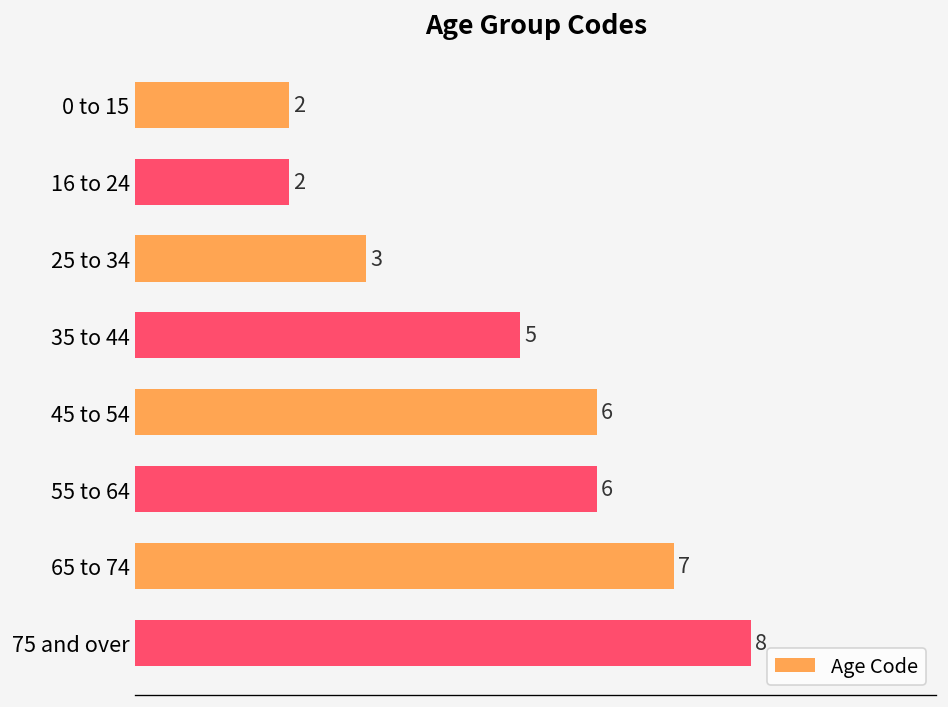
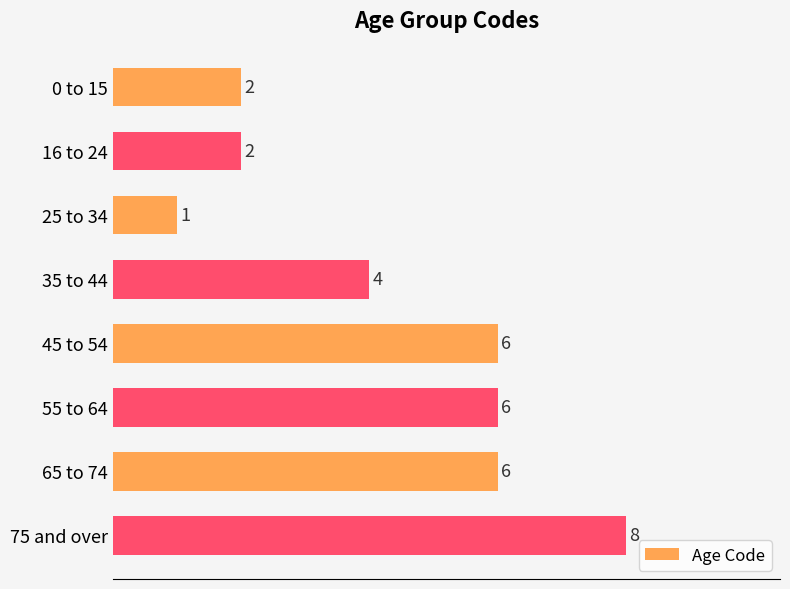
25 to 34: 3 -> 1
35 to 44: 5 -> 4
65 to 74: 7 -> 6
